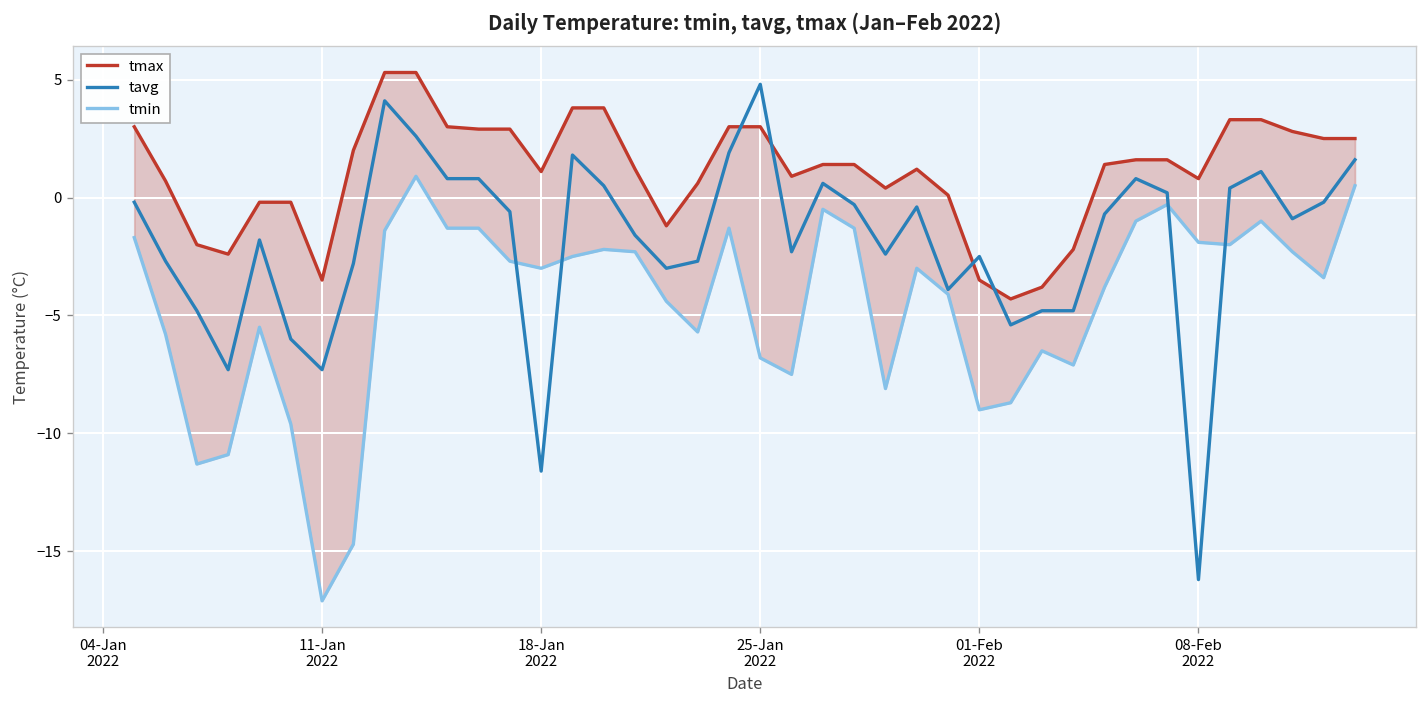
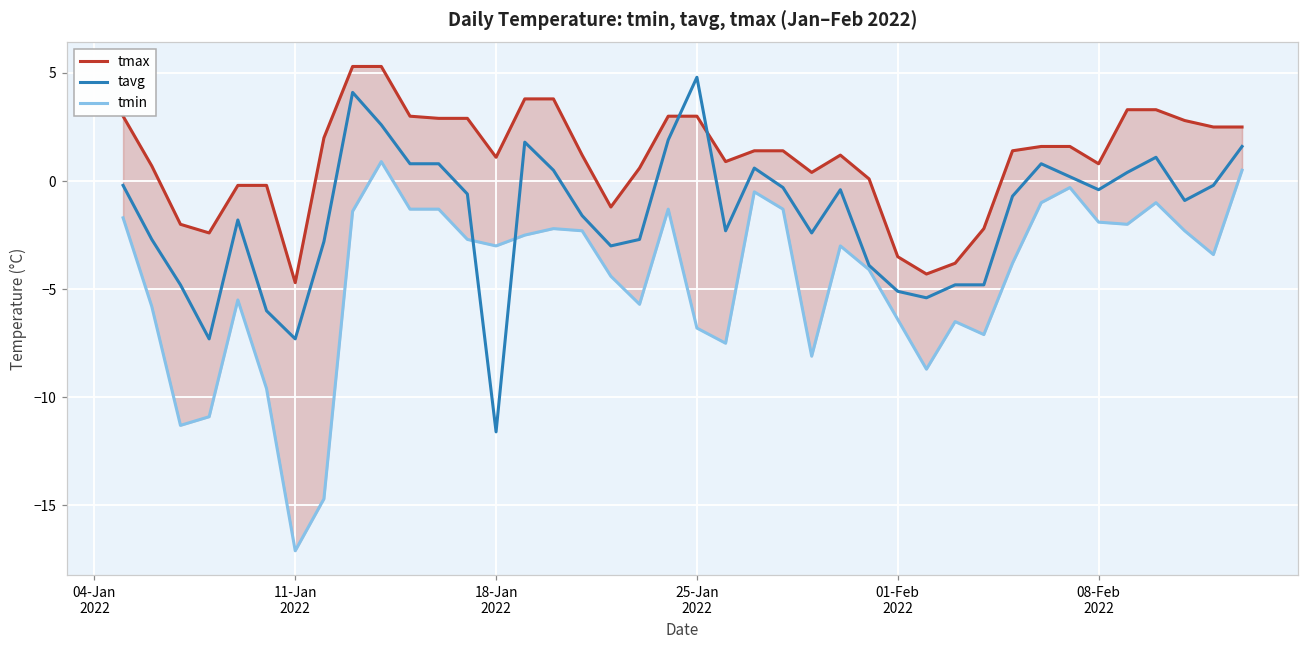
tmax, 11-Jan 2022: -3.5 -> -4.7
tavg, 01-Feb 2022: -2.5 -> -5.1
tmin, 01-Feb 2022: -9.0 -> -6.4
tavg, 08-Feb 2022: -16.2 -> -0.4
